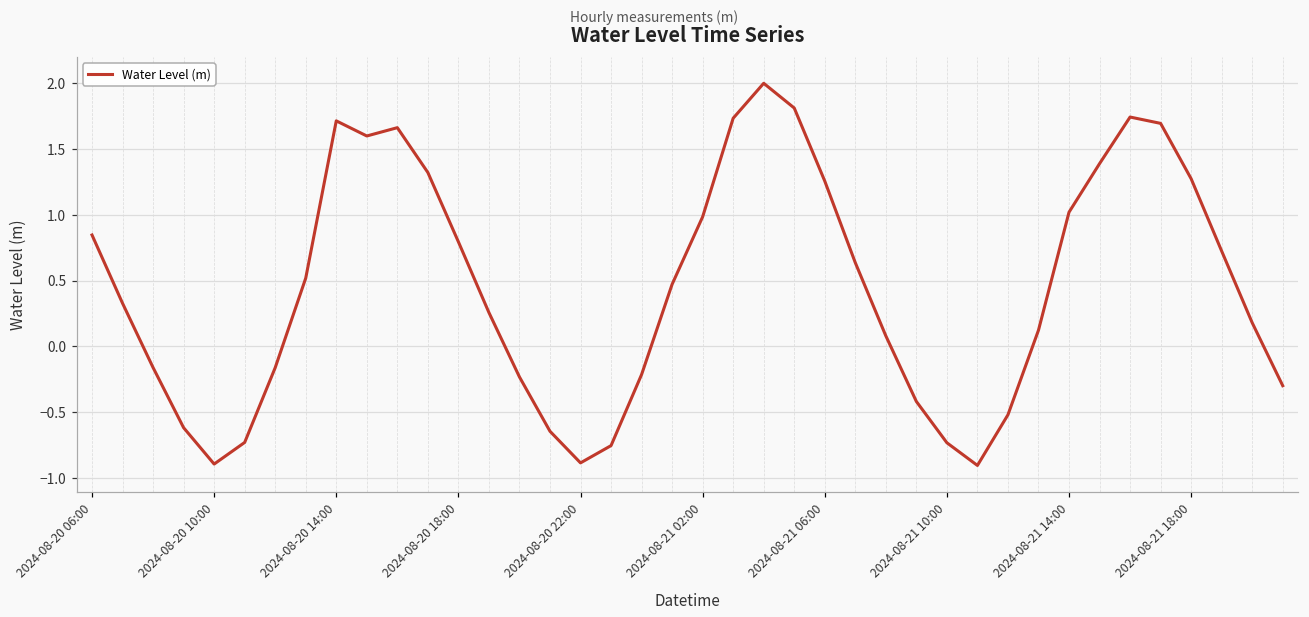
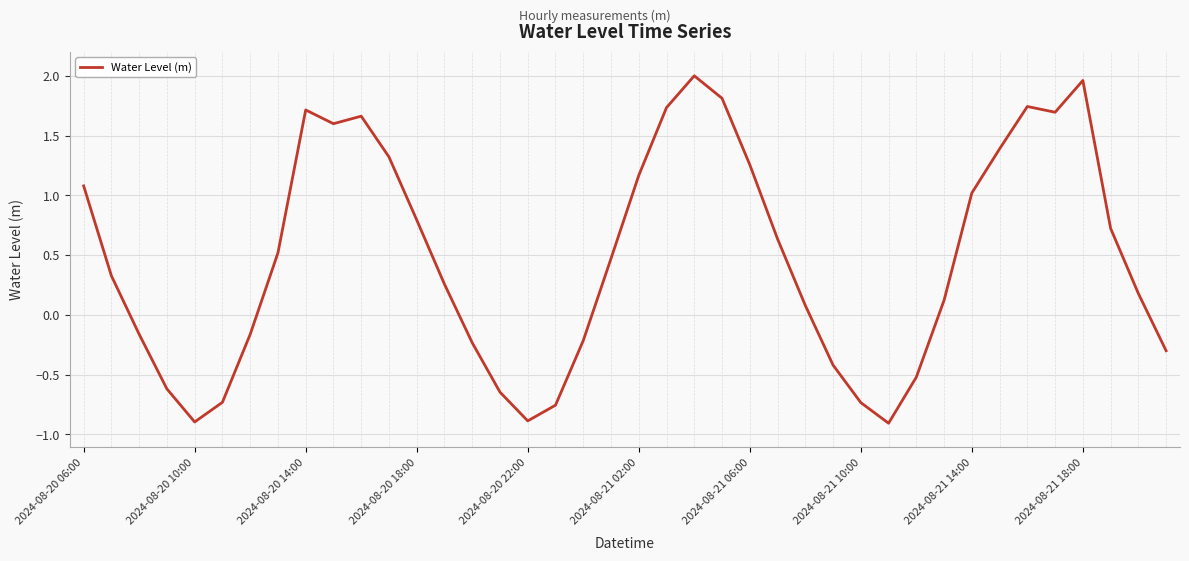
2024-08-20 06:00: 0.85 -> 1.08
2024-08-21 02:00: 0.98 -> 1.17
2024-08-21 18:00: 1.27 -> 1.96
